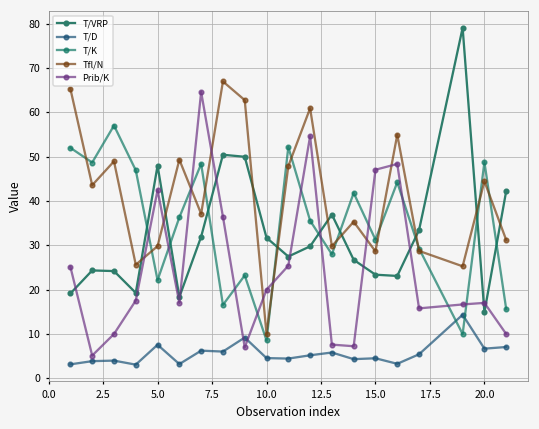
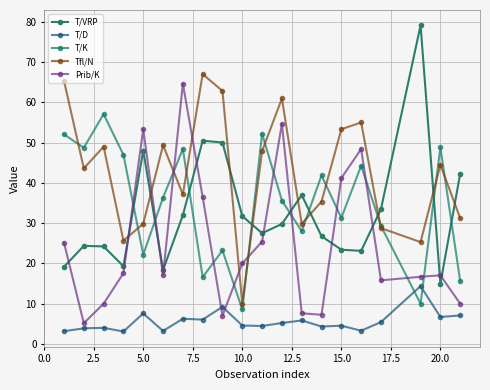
Prib/K, 5.0: 42 -> 53
Tfl/N, 15.0: 29 -> 53
Prib/K, 15.0: 47 -> 41
